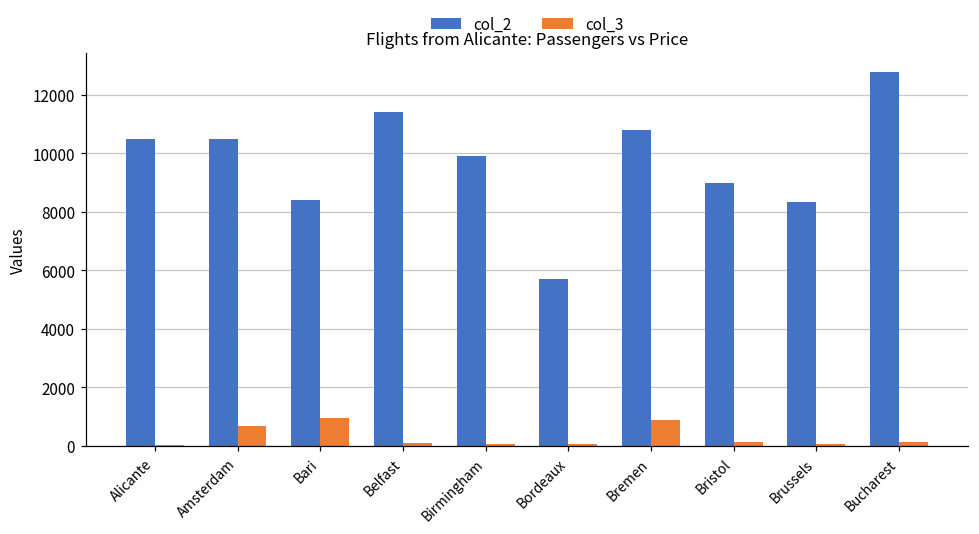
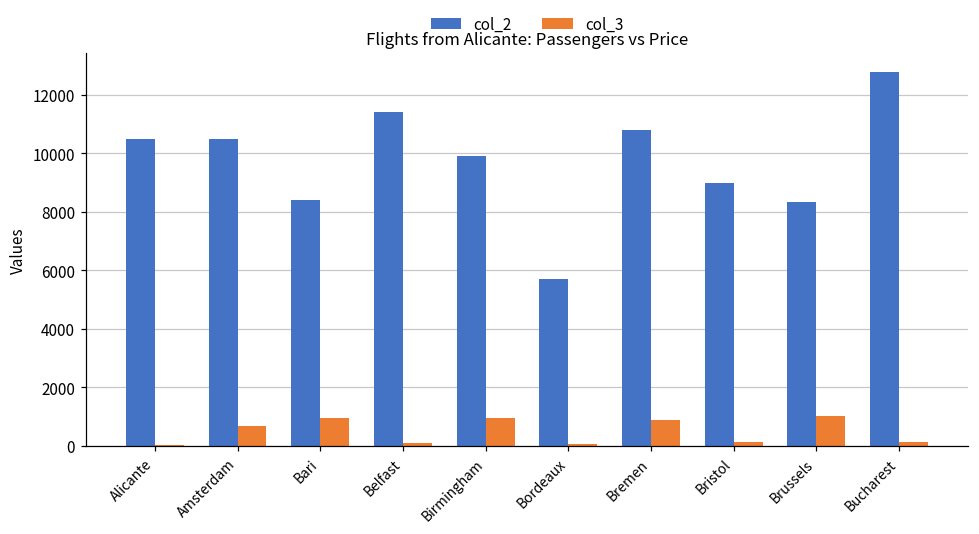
col_3, Birmingham: 100 -> 1000
col_3, Brussels: 100 -> 1000
